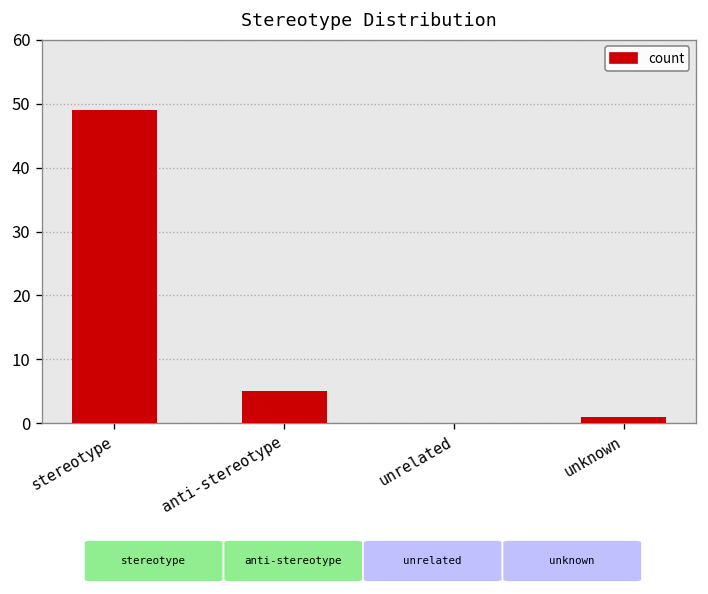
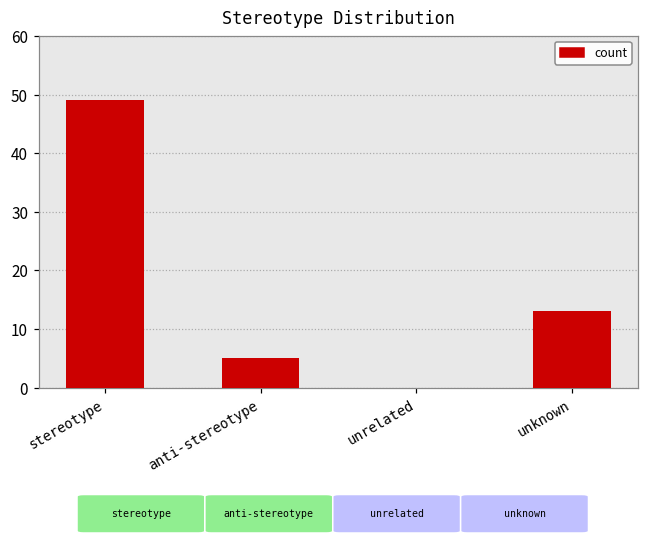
unknown: 1 -> 13
